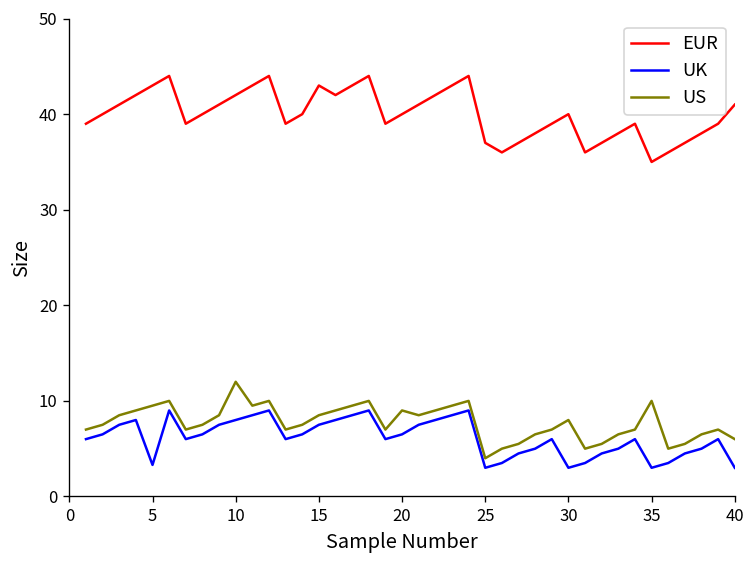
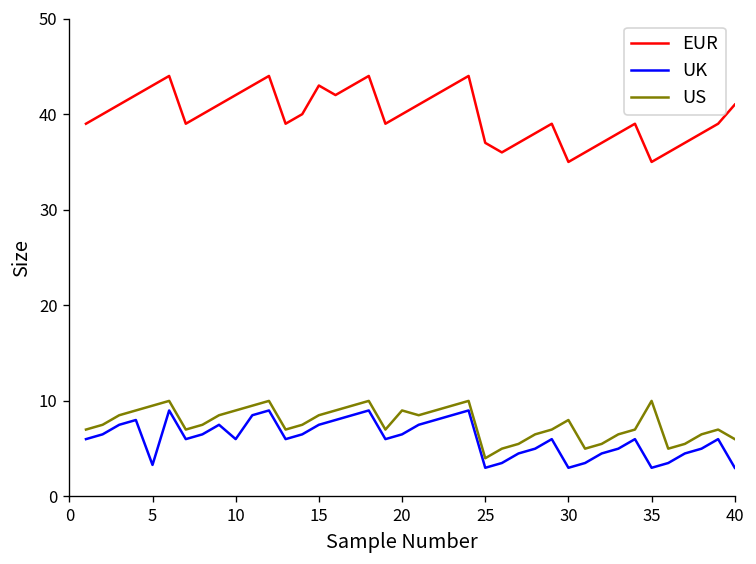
UK, 10: 8 -> 6
US, 10: 12 -> 9
EUR, 30: 40 -> 35
